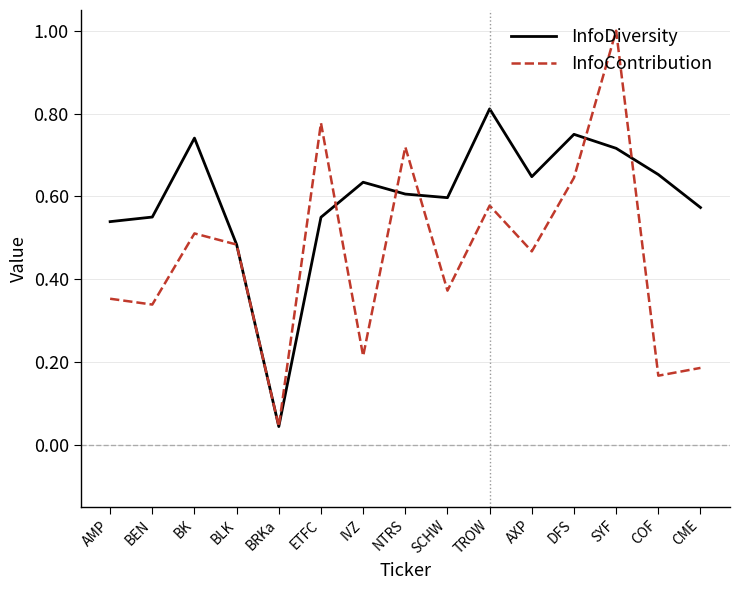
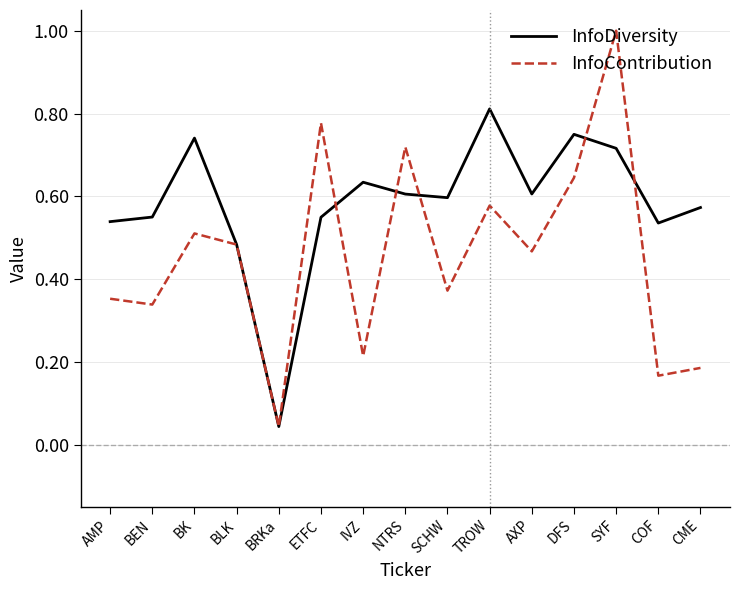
InfoDiversity, AXP: 0.65 -> 0.61
InfoDiversity, COF: 0.65 -> 0.54
